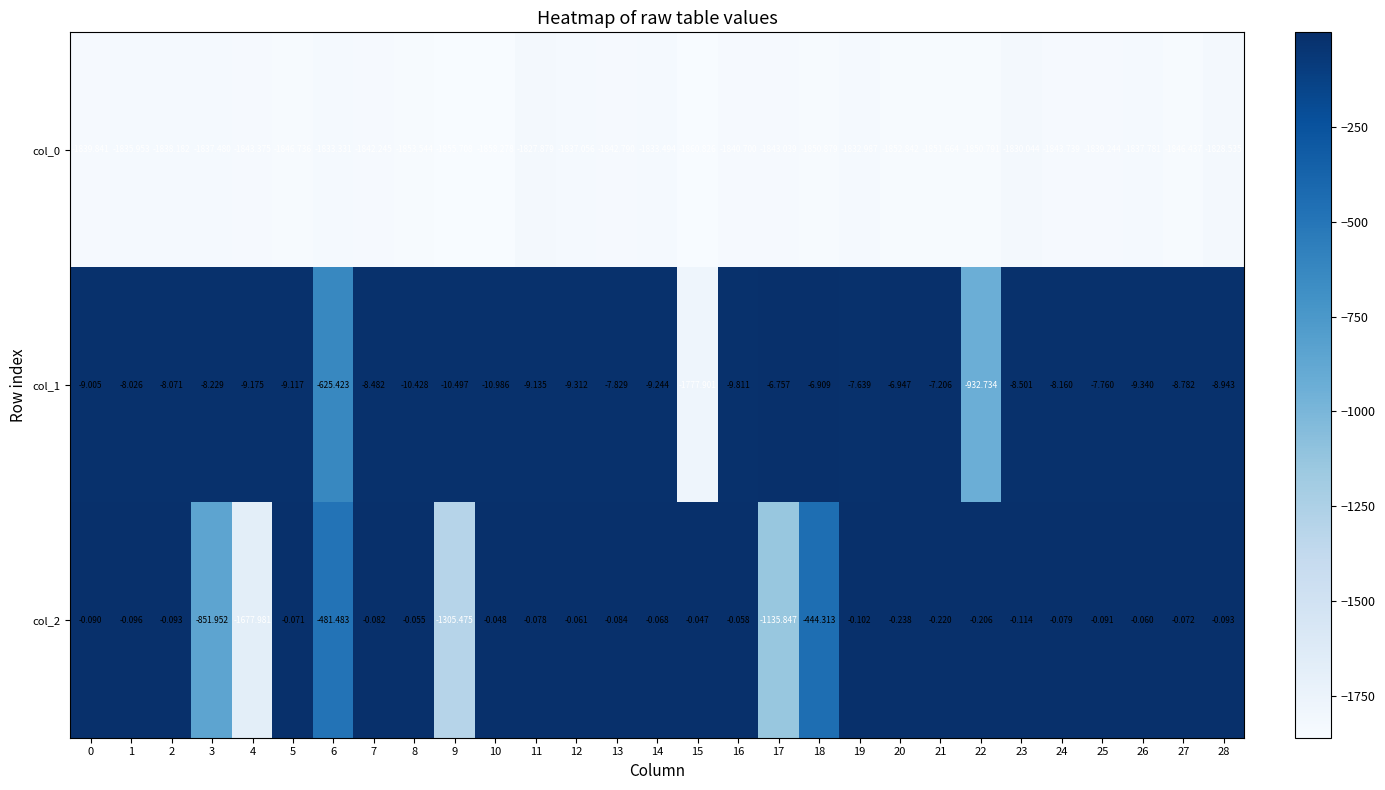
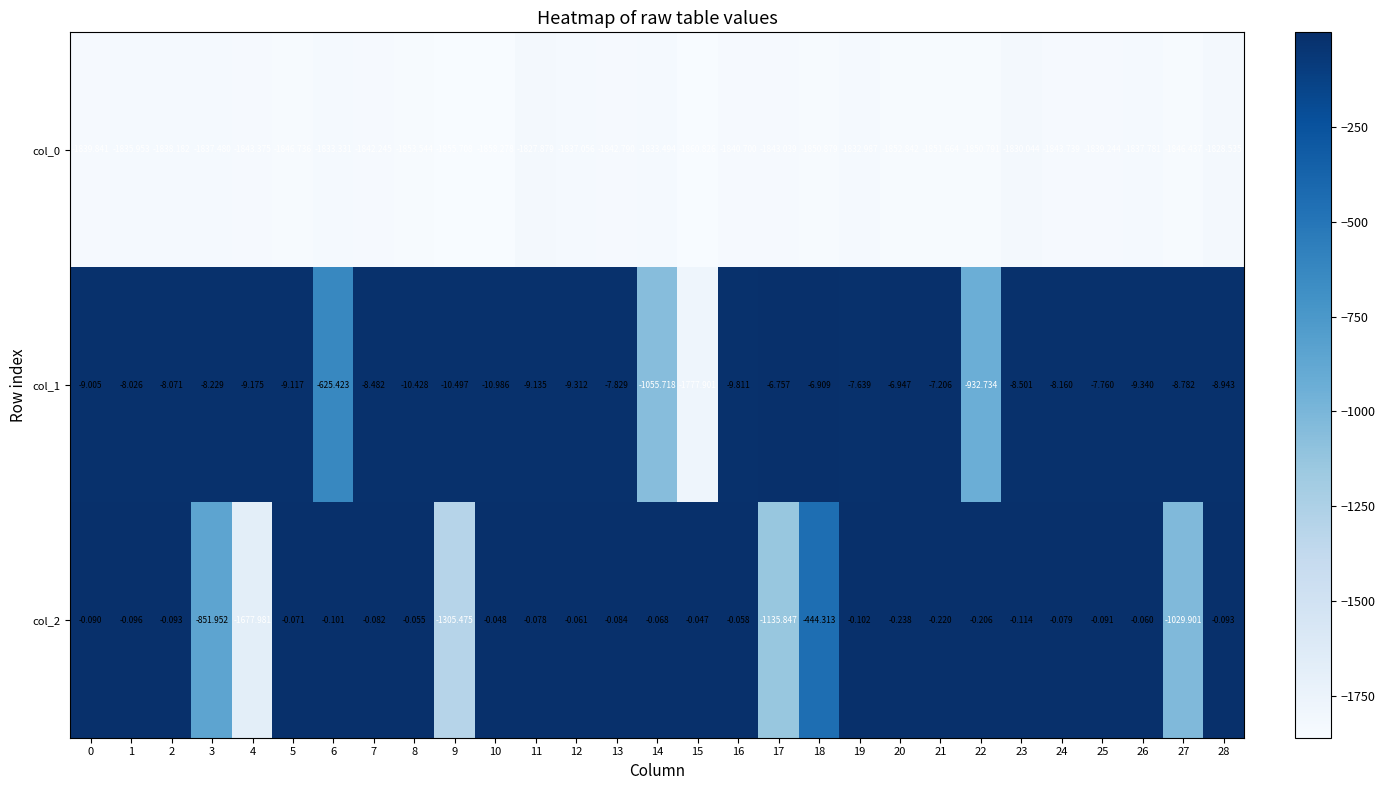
col_1, 14: -9.244 -> -1055.718
col_2, 6: -481.483 -> -0.101
col_2, 27: -0.072 -> -1029.901
